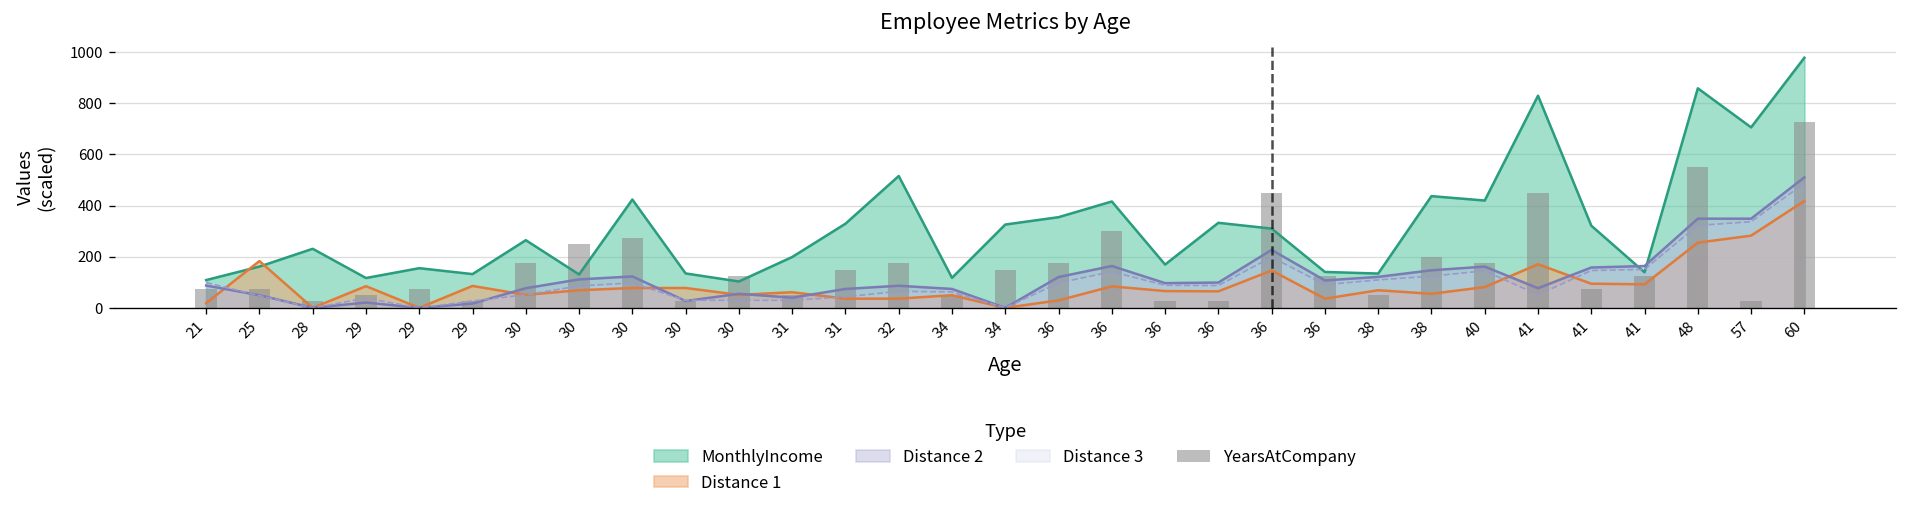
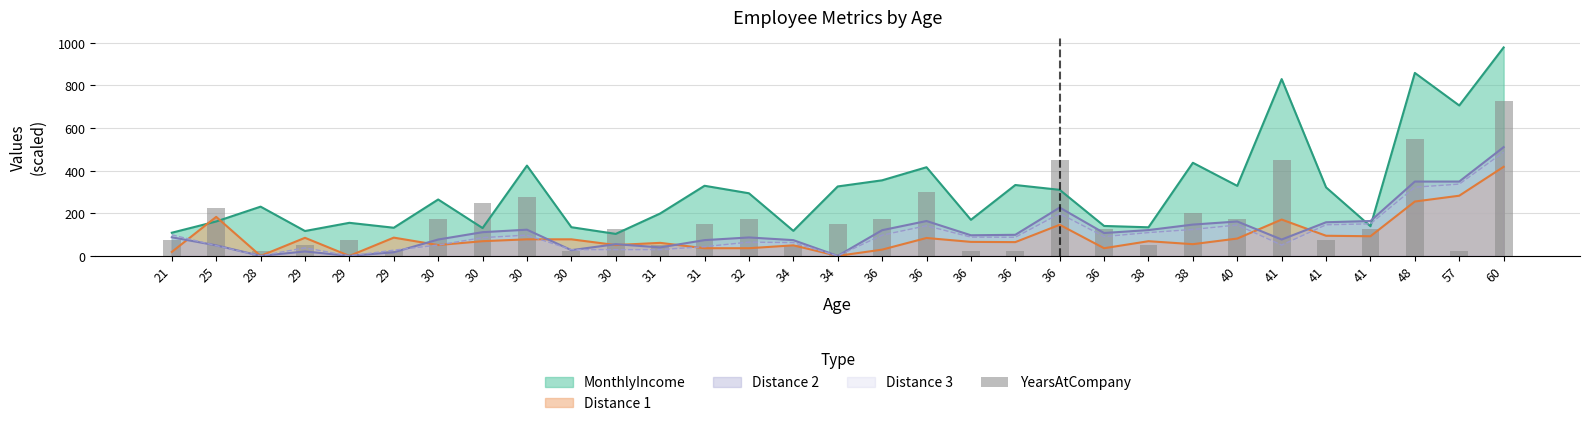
YearsAtCompany, 25: 80 -> 230
MonthlyIncome, 32: 520 -> 290
MonthlyIncome, 40: 420 -> 330
